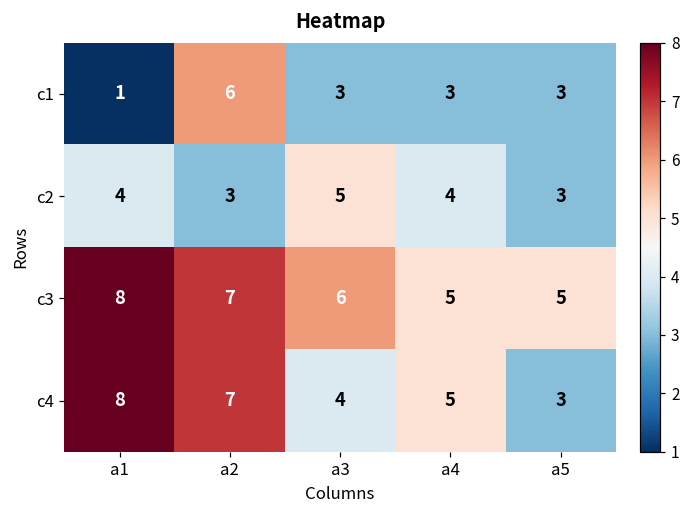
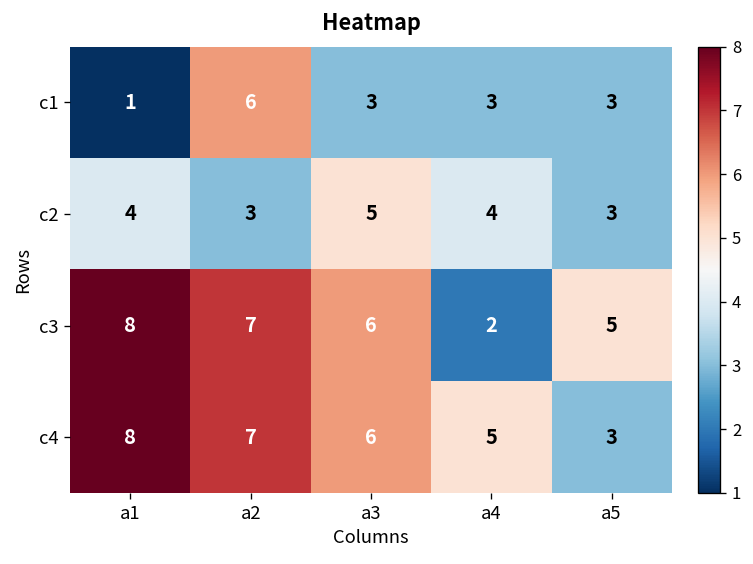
c3, a4: 5 -> 2
c4, a3: 4 -> 6
